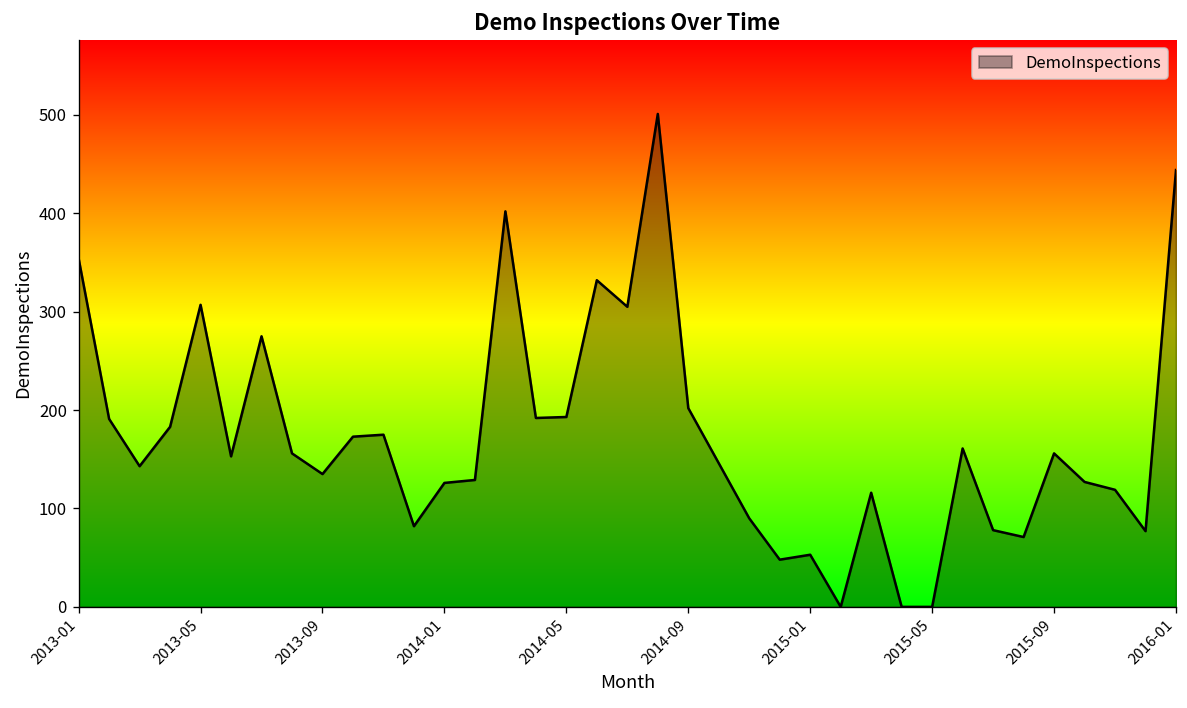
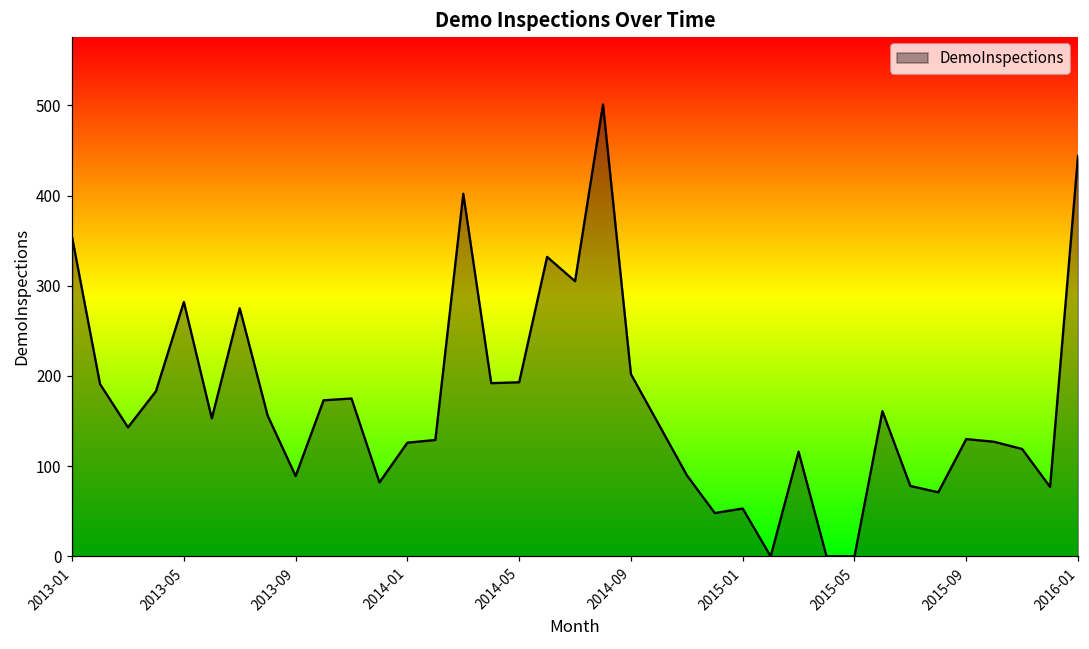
2013-05: 310 -> 280
2013-09: 140 -> 90
2015-09: 160 -> 130
